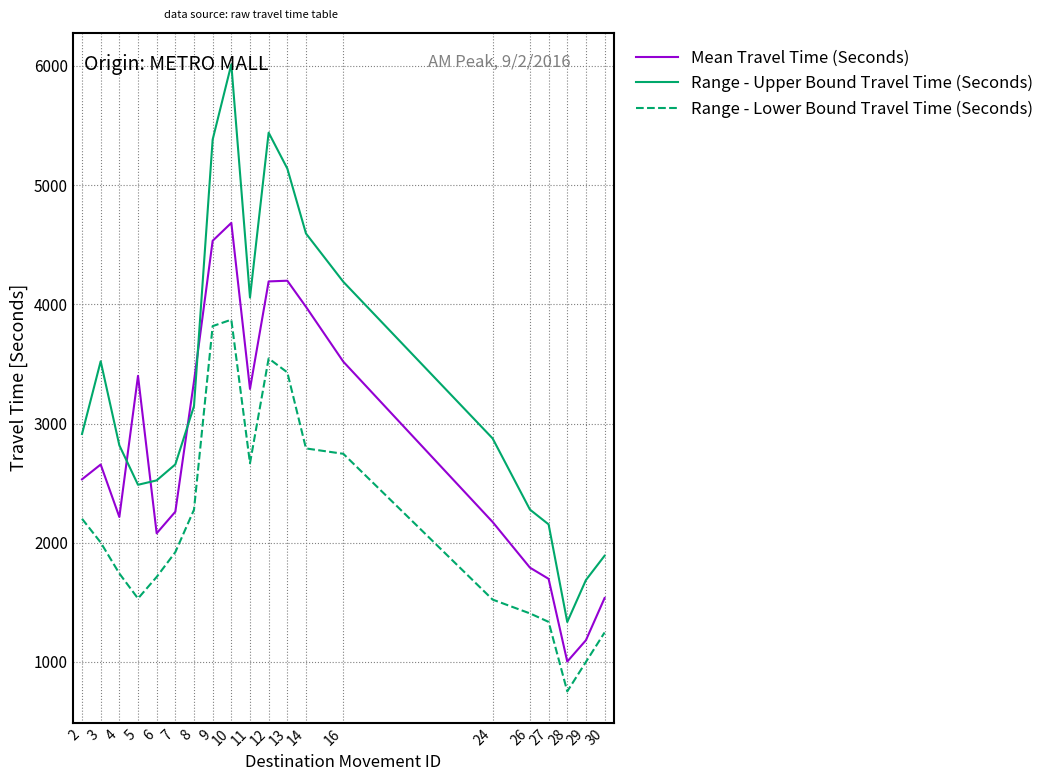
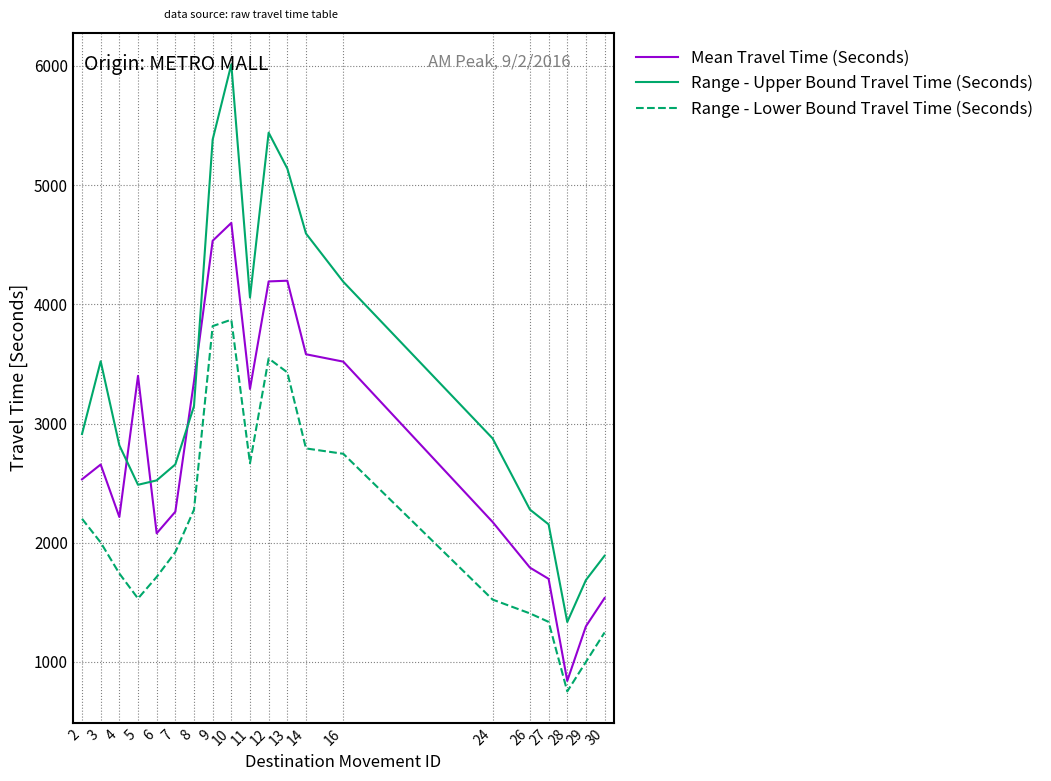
Mean Travel Time (Seconds), 14: 3980 -> 3580
Mean Travel Time (Seconds), 28: 1000 -> 840
Mean Travel Time (Seconds), 29: 1180 -> 1300
